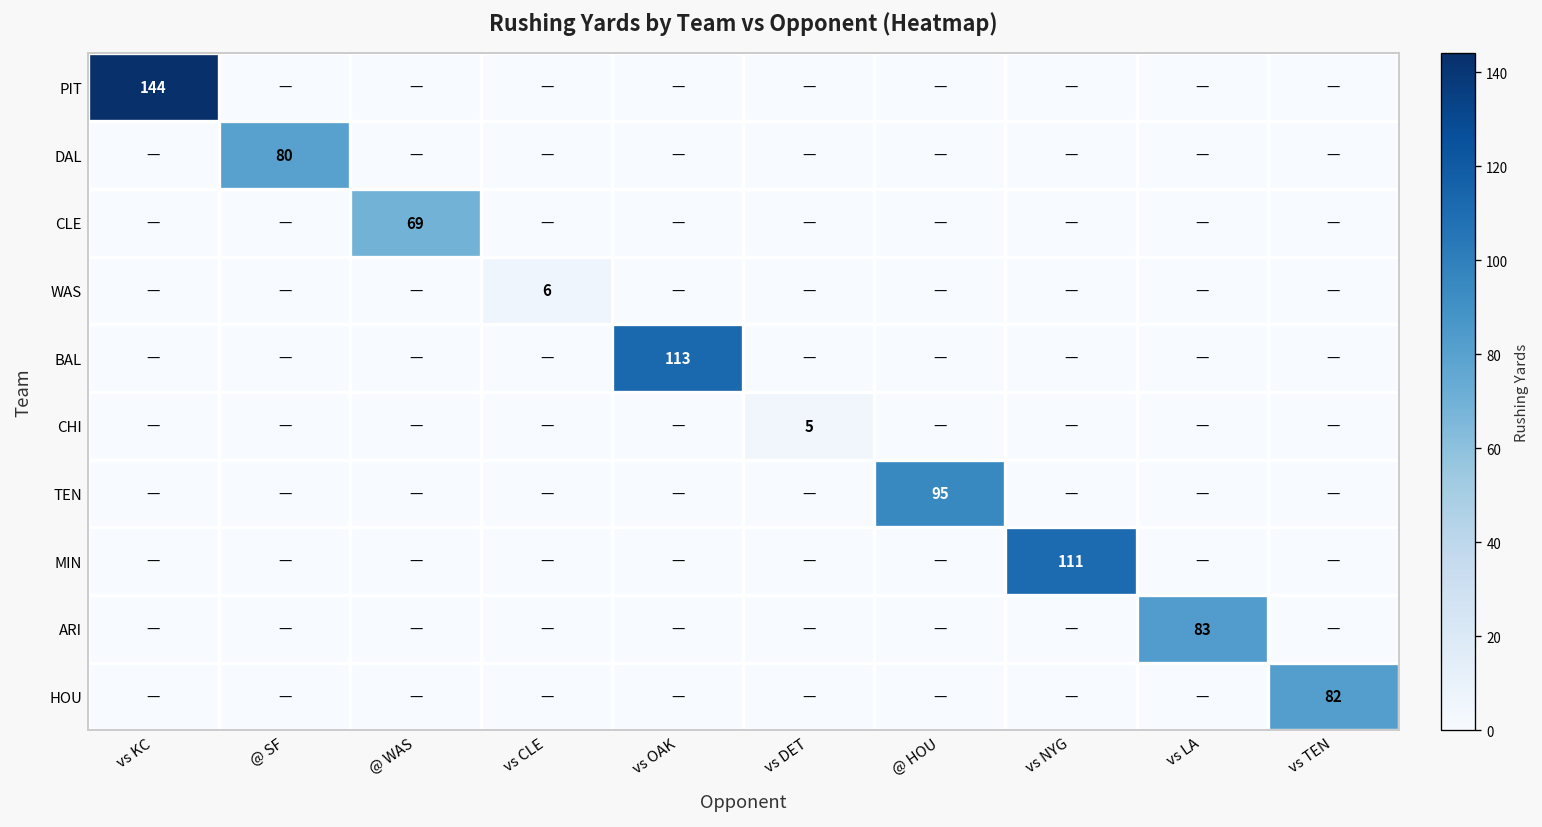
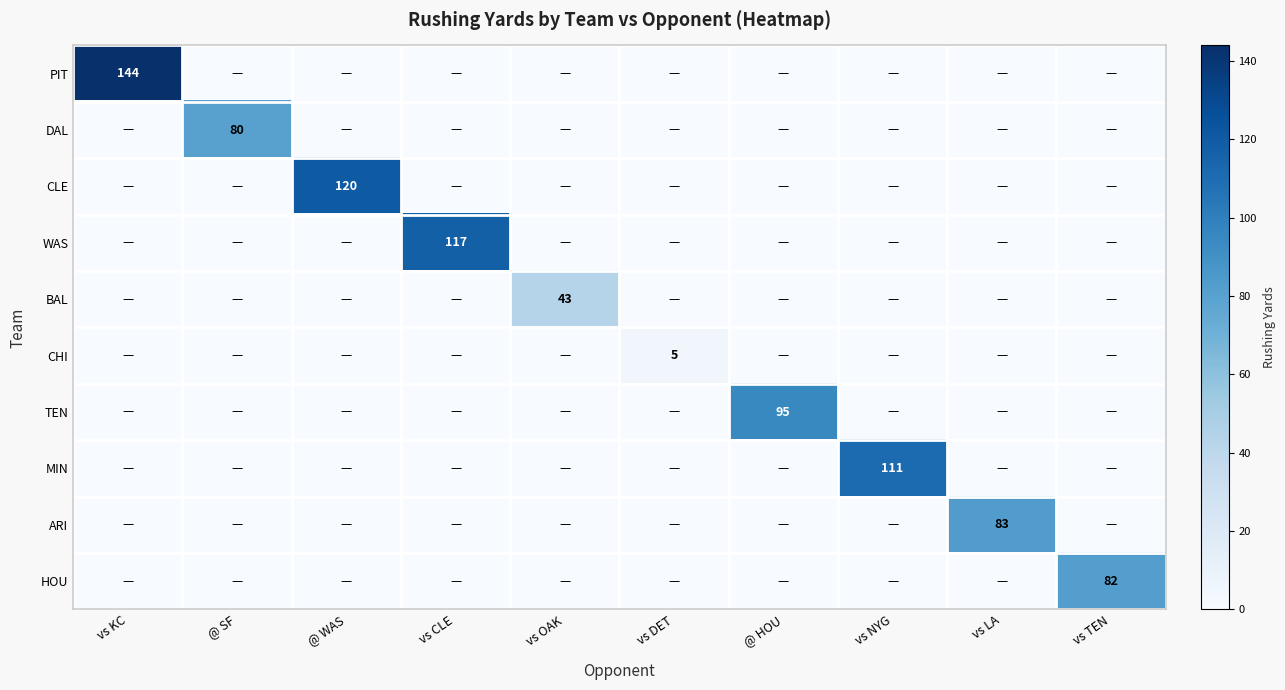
CLE, @ WAS: 69 -> 120
WAS, vs CLE: 6 -> 117
BAL, vs OAK: 113 -> 43
